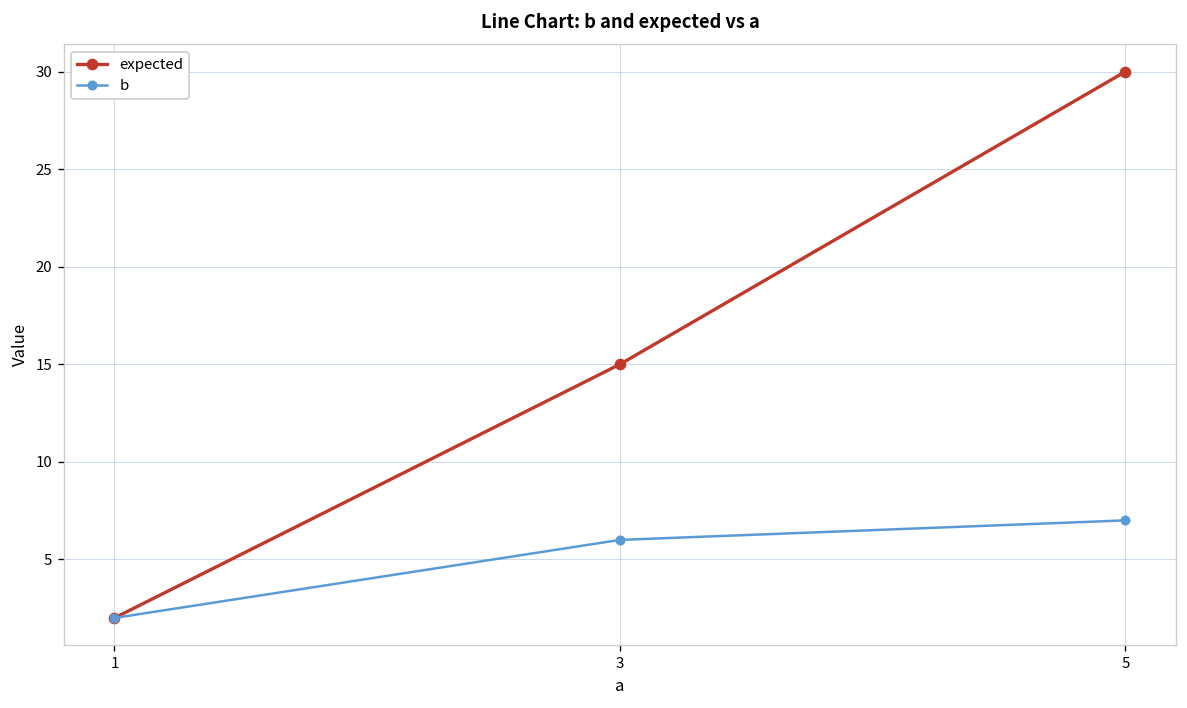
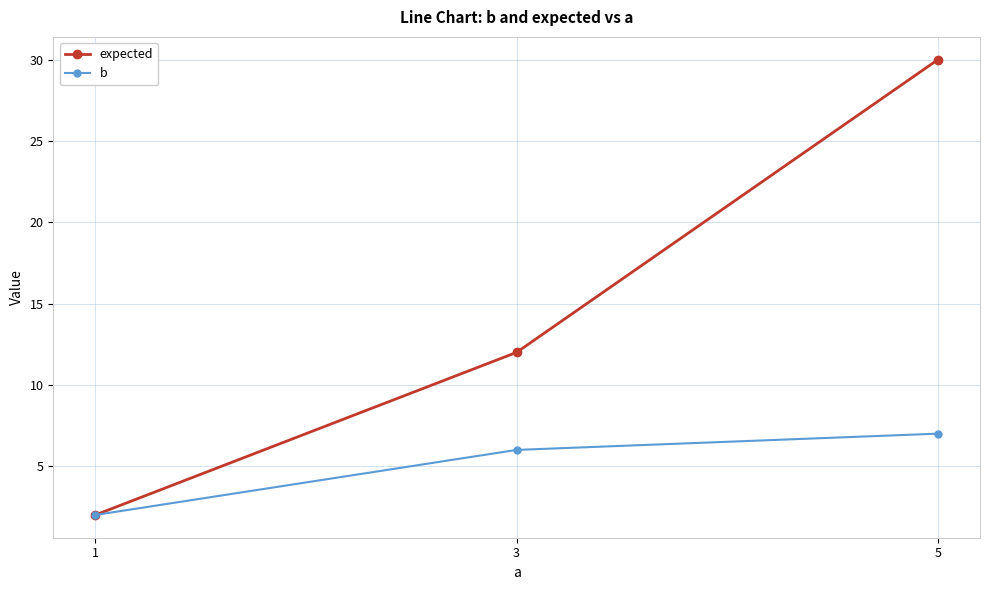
expected, 3: 15 -> 12
